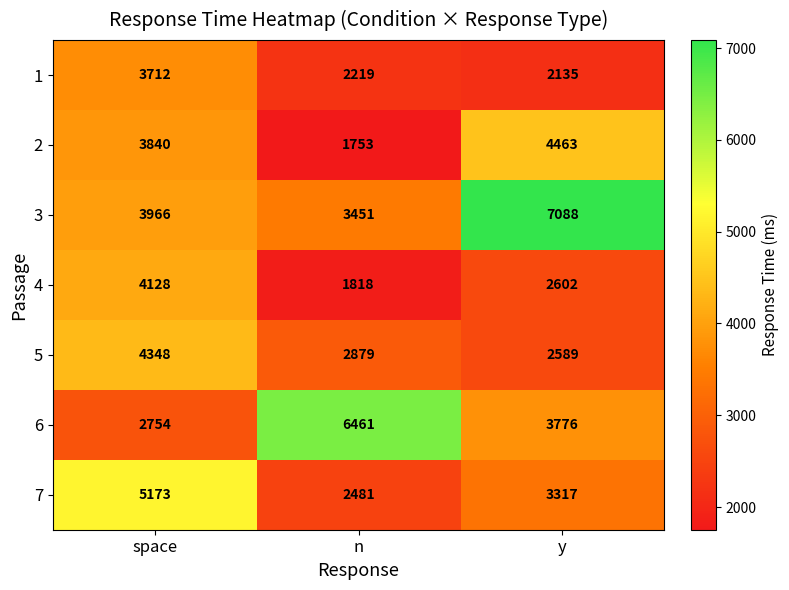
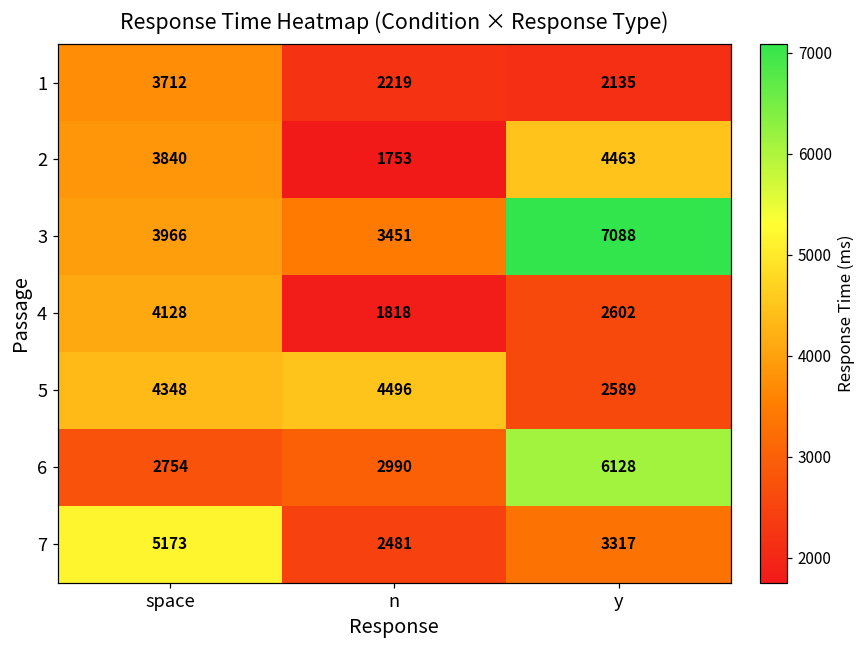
5, n: 2879 -> 4496
6, n: 6461 -> 2990
6, y: 3776 -> 6128
